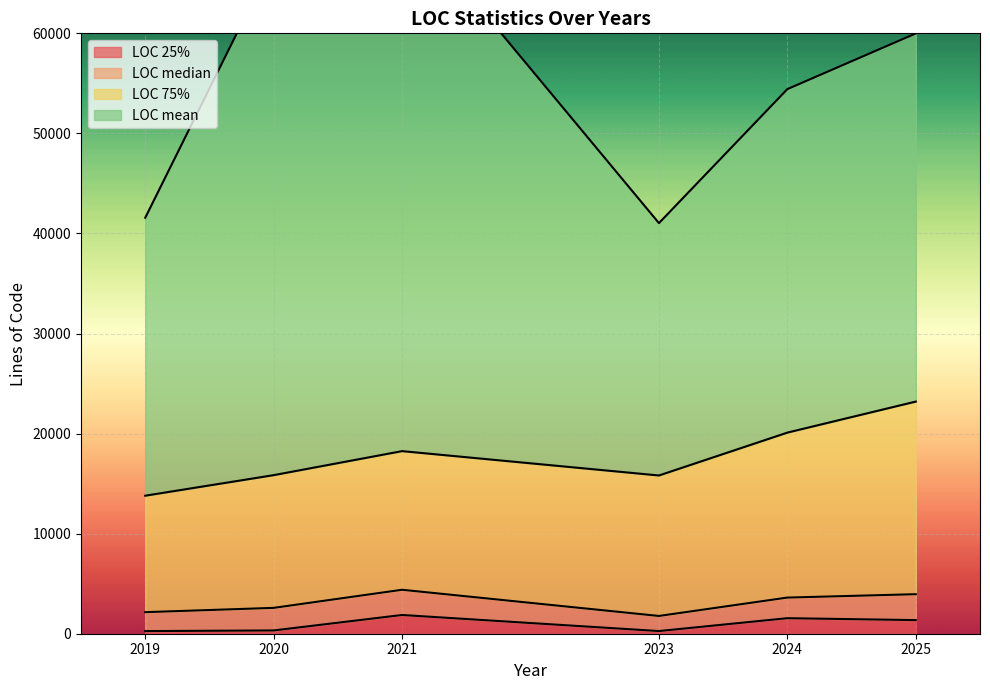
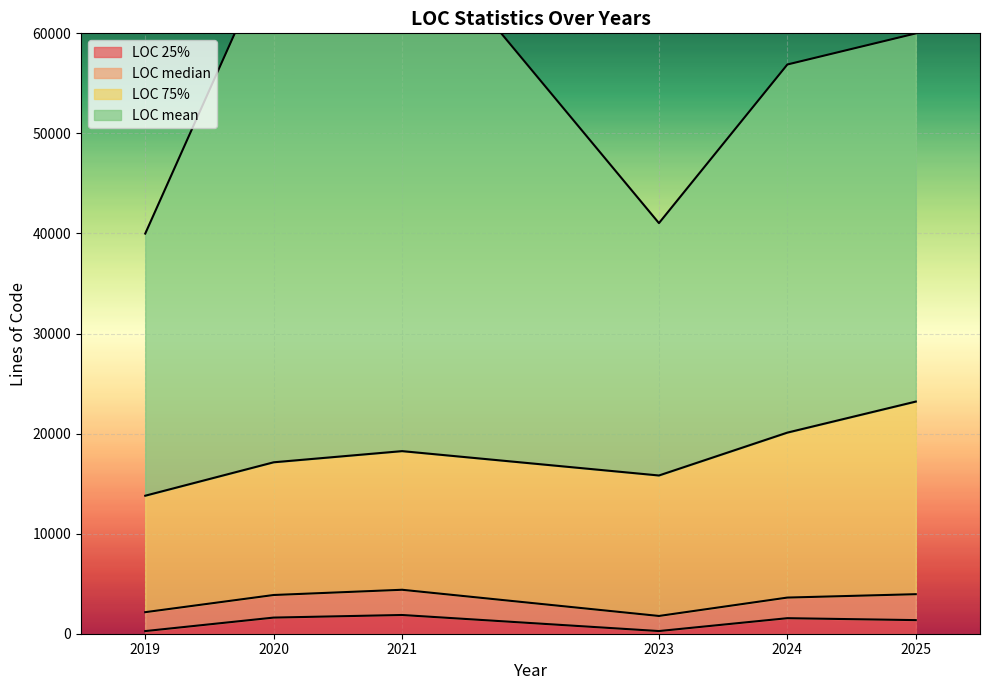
LOC mean, 2019: 27800 -> 26200
LOC 25%, 2020: 300 -> 1600
LOC mean, 2024: 34300 -> 36800
